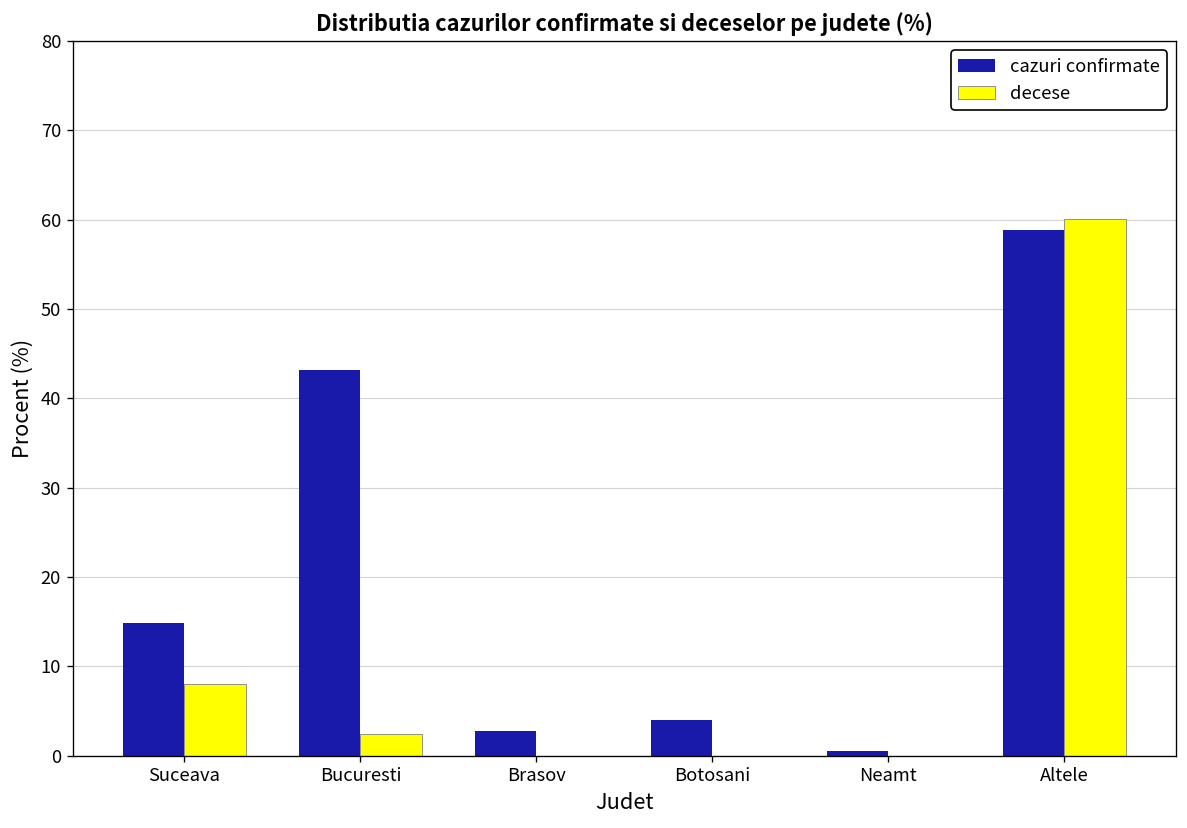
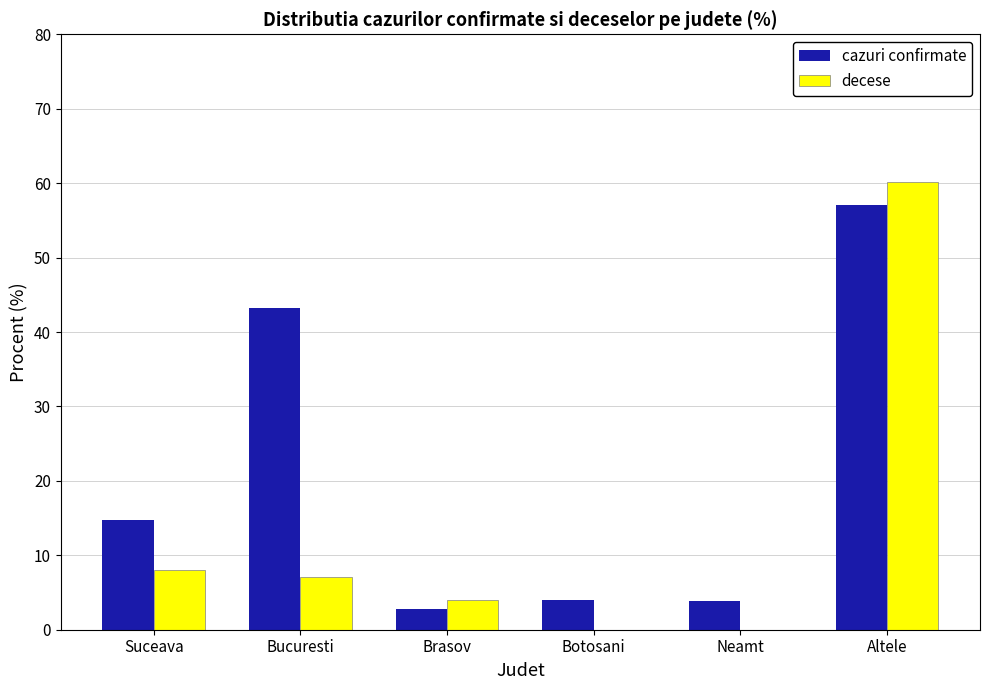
decese, Bucuresti: 2 -> 7
decese, Brasov: 0 -> 4
cazuri confirmate, Neamt: 1 -> 4
cazuri confirmate, Altele: 59 -> 57
